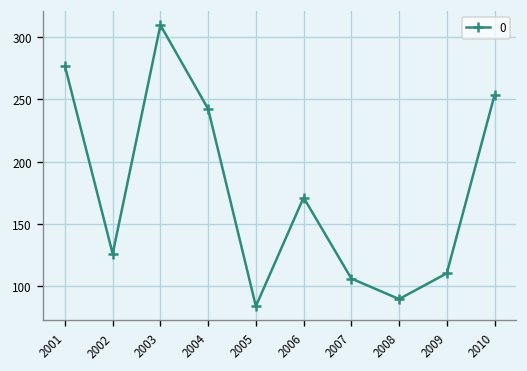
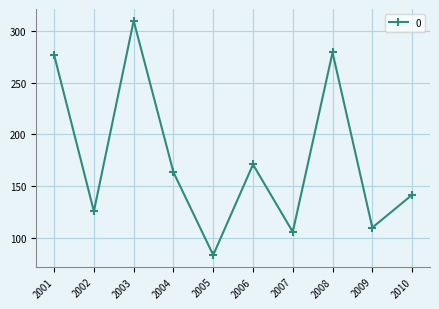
2004: 242 -> 164
2008: 89 -> 279
2010: 253 -> 142
